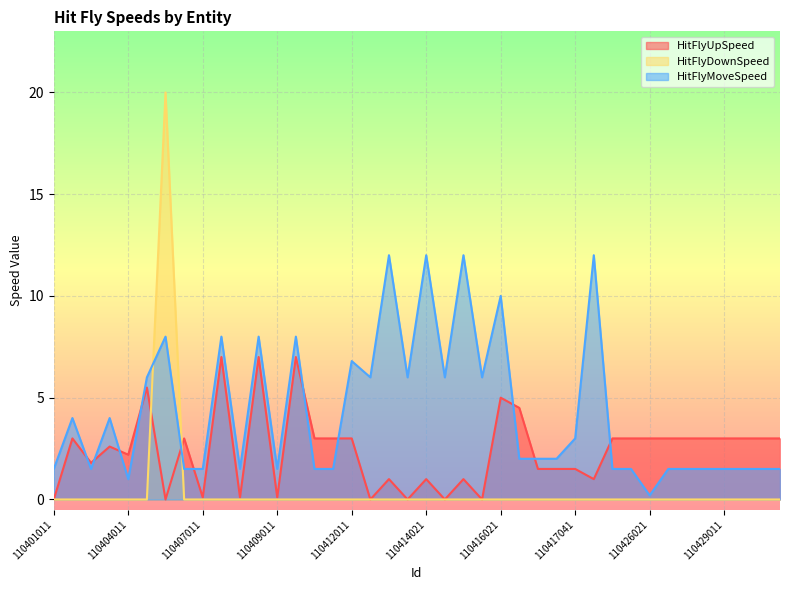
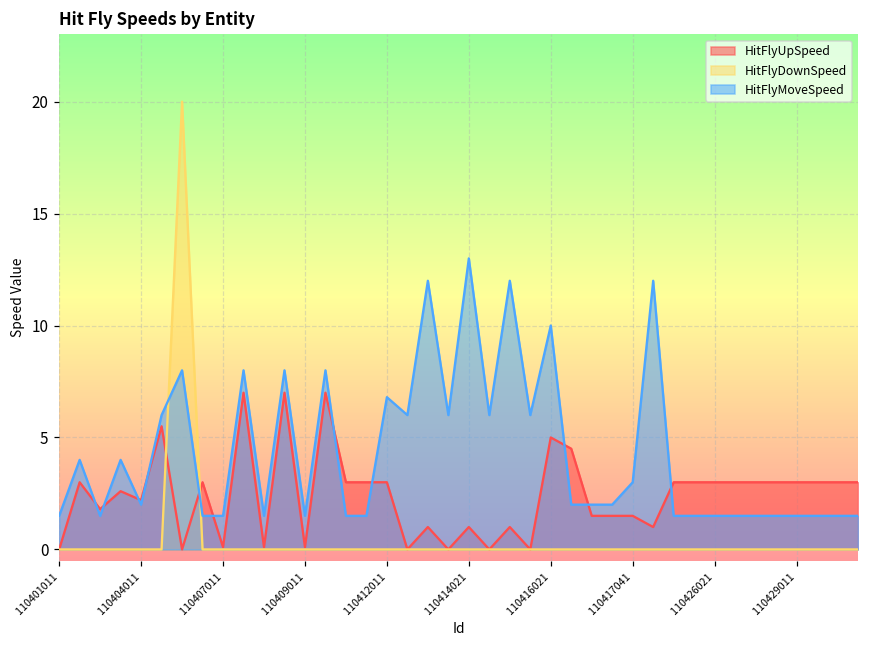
HitFlyMoveSpeed, 110404011: 1 -> 2
HitFlyMoveSpeed, 110414021: 12 -> 13
HitFlyMoveSpeed, 110426021: 0.2 -> 1.5
